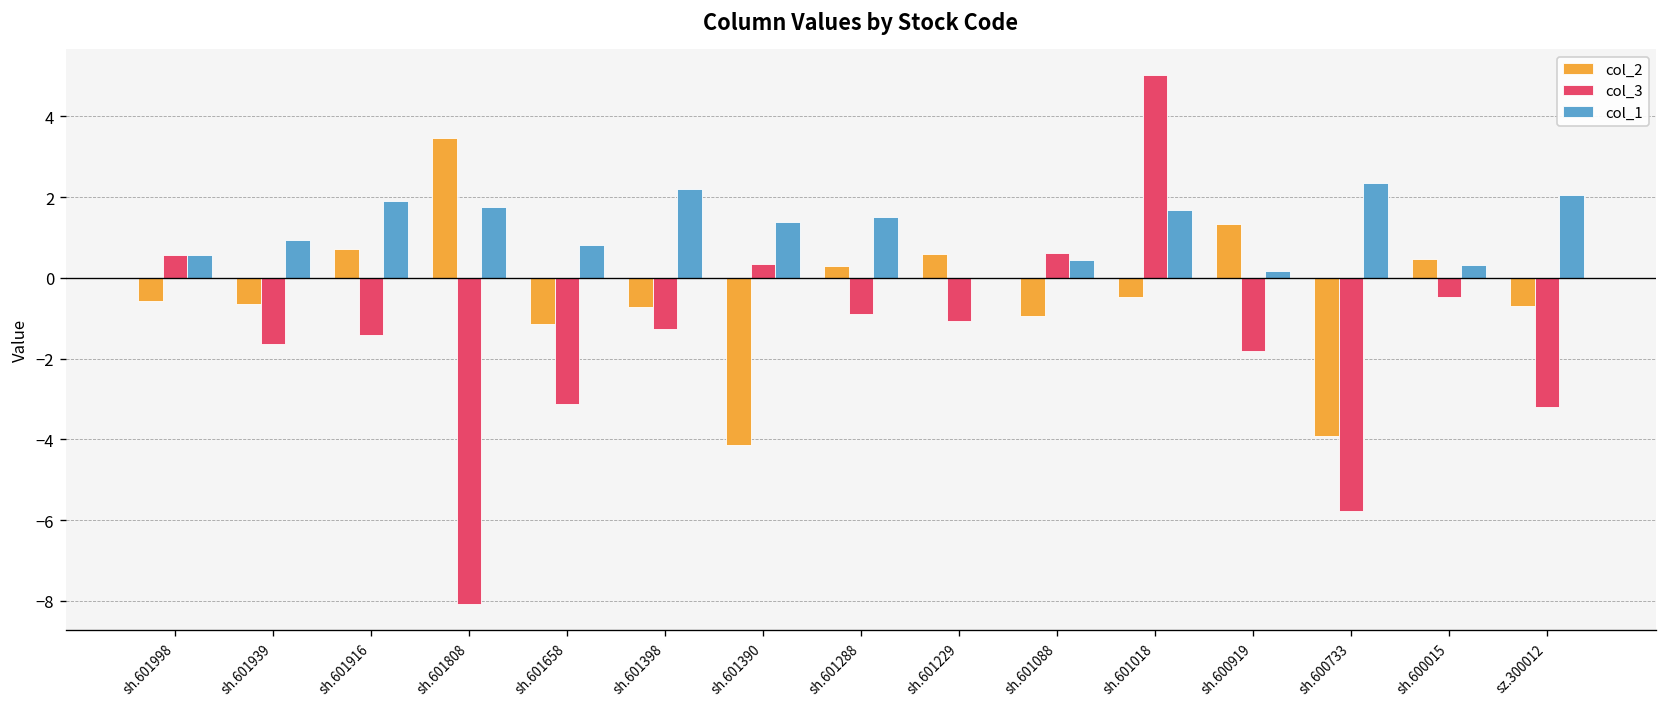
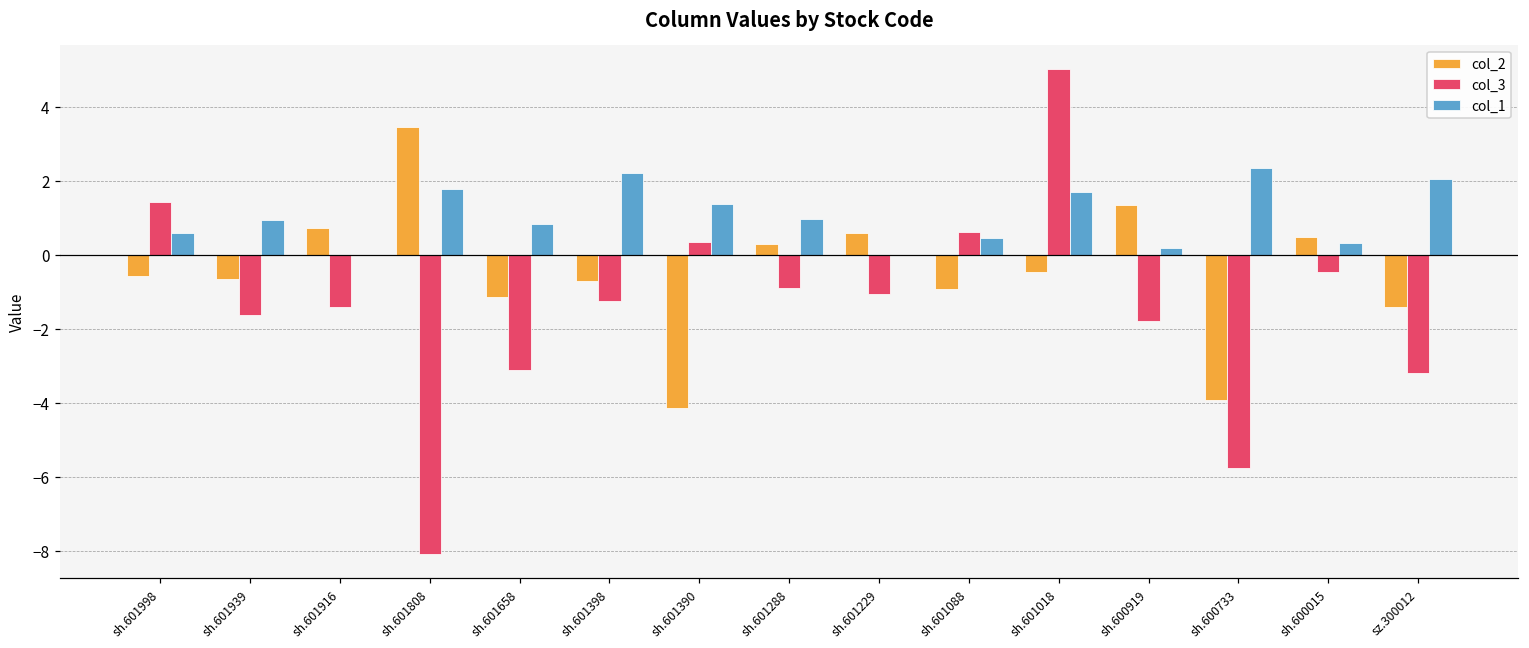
col_3, sh.601998: 0.6 -> 1.4
col_1, sh.601916: 1.9 -> 0.0
col_1, sh.601288: 1.5 -> 1.0
col_2, sz.300012: -0.7 -> -1.4
